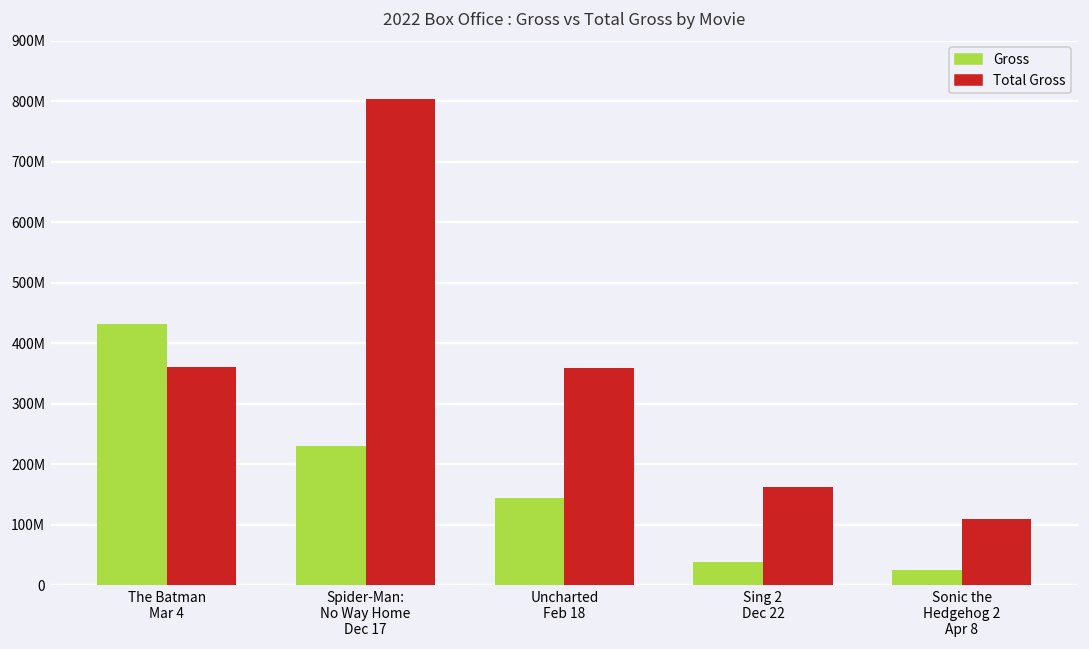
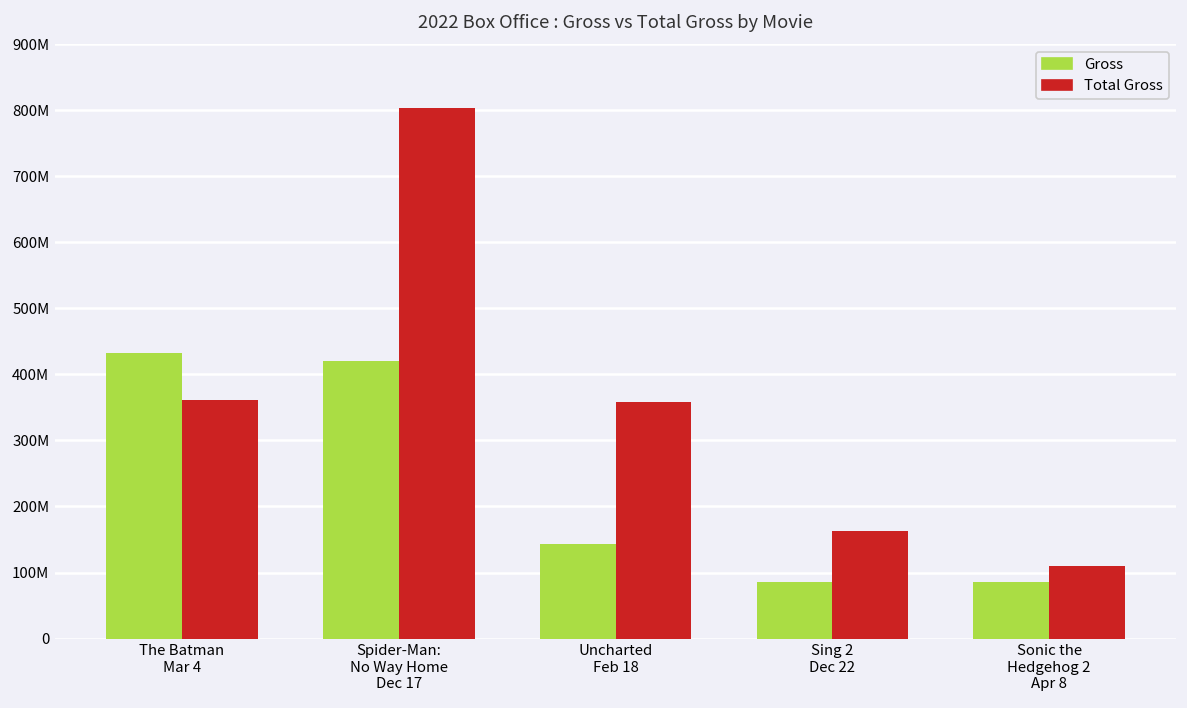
Gross, Spider-Man: No Way Home Dec 17: 230000000 -> 420000000
Gross, Sing 2 Dec 22: 40000000 -> 90000000
Gross, Sonic the Hedgehog 2 Apr 8: 30000000 -> 90000000
